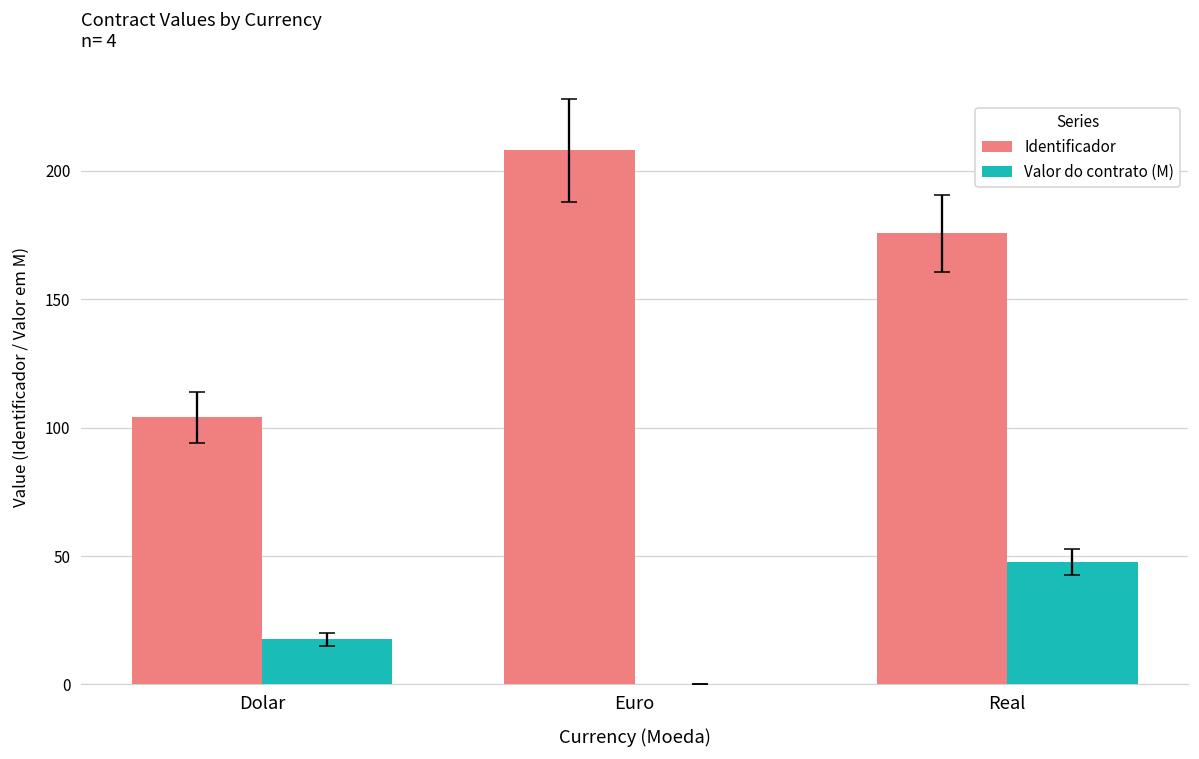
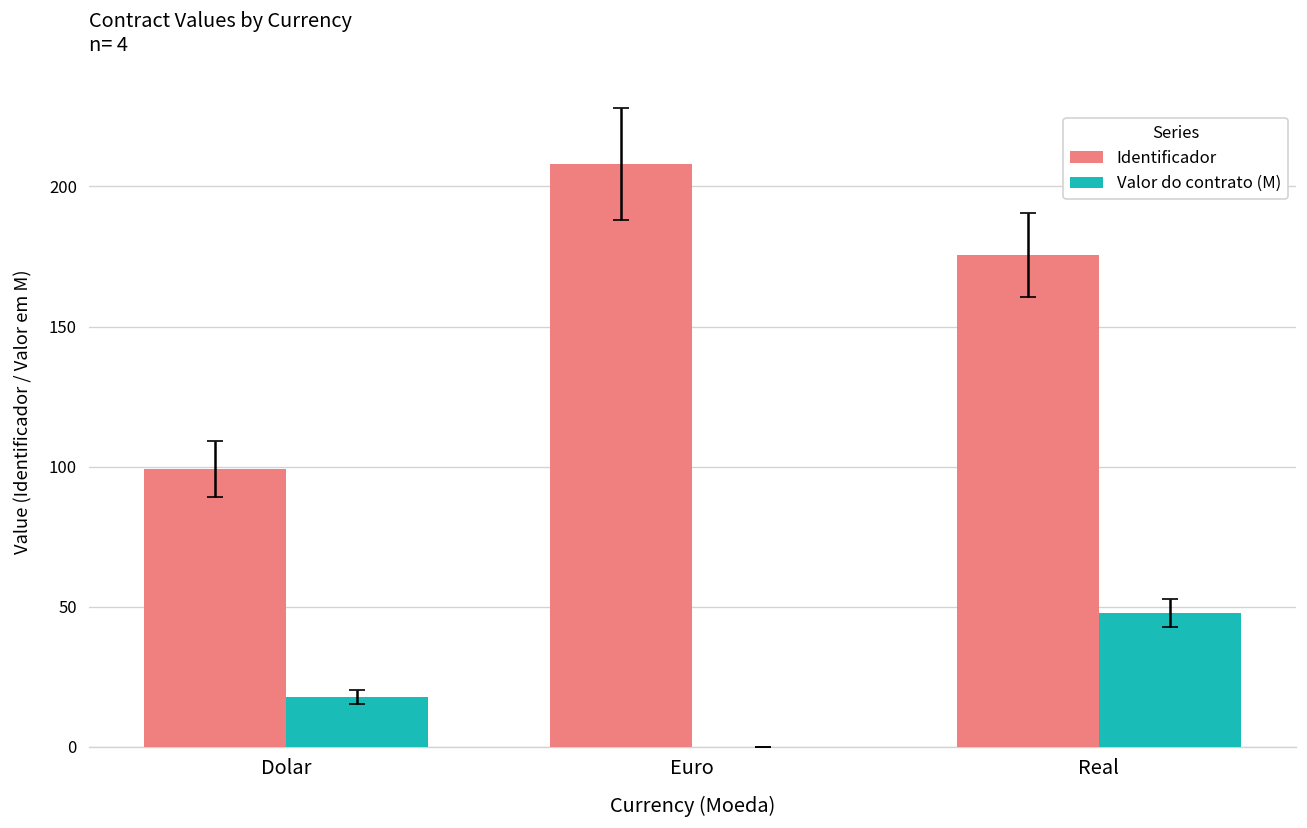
Identificador, Dolar: 104 -> 99
